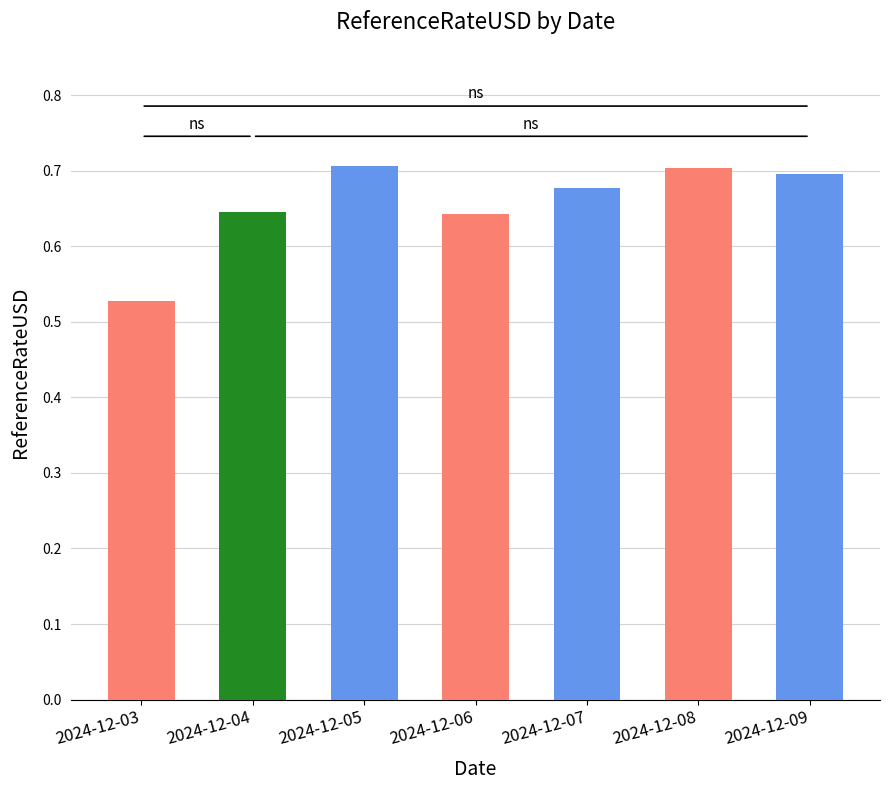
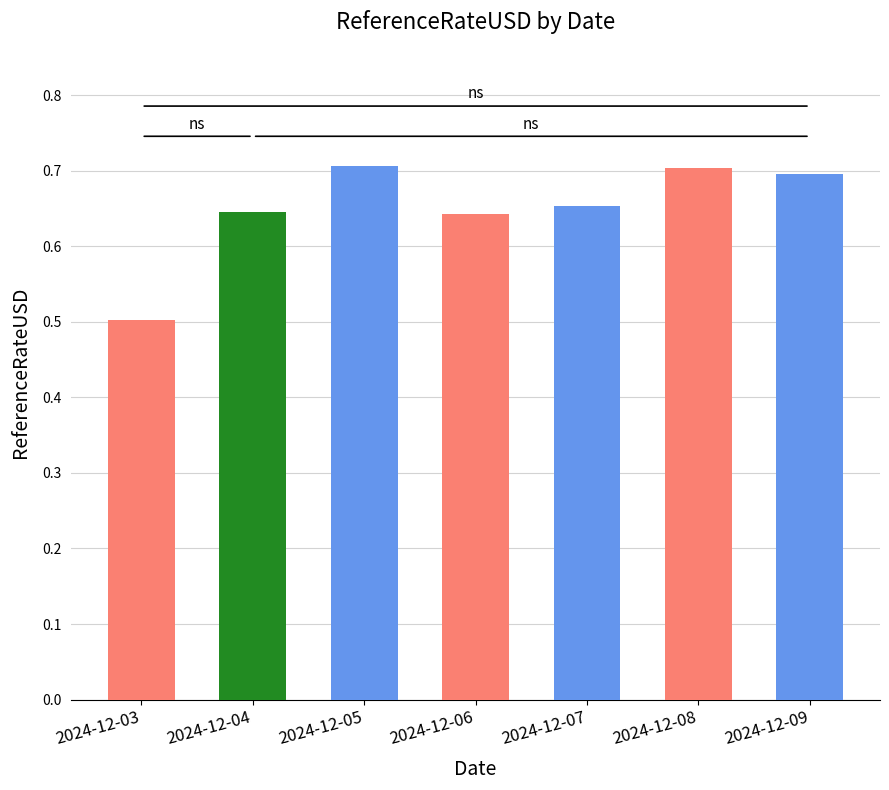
2024-12-03: 0.53 -> 0.50
2024-12-07: 0.68 -> 0.65
